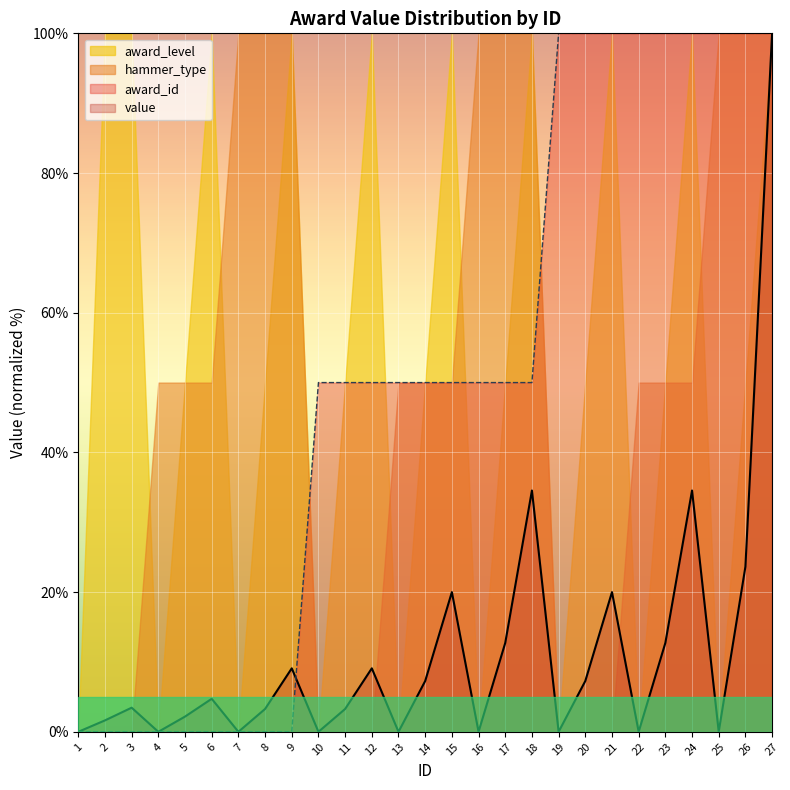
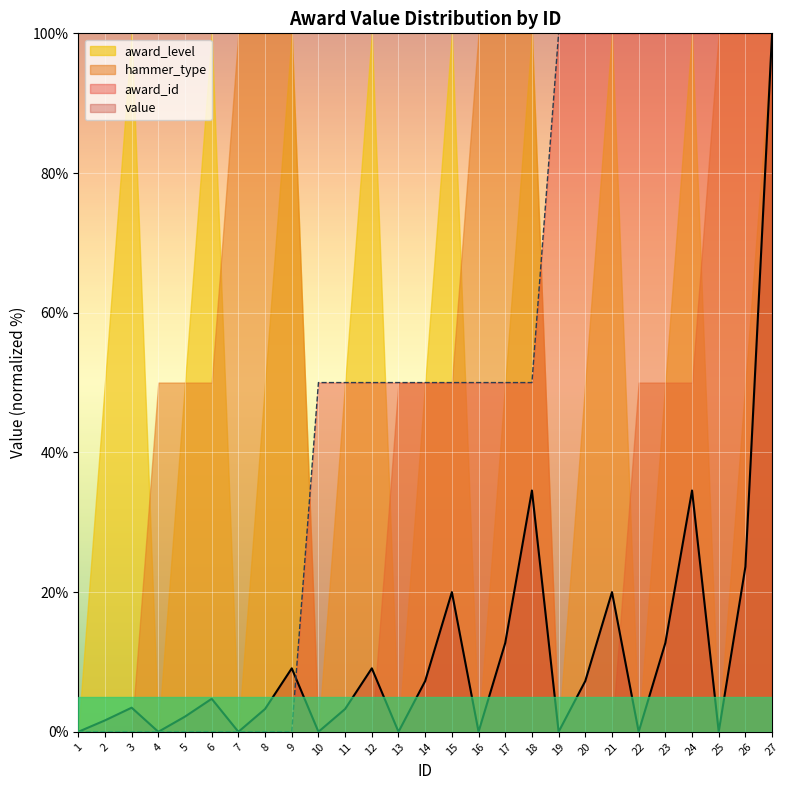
award_level, 2: 100% -> 50%
